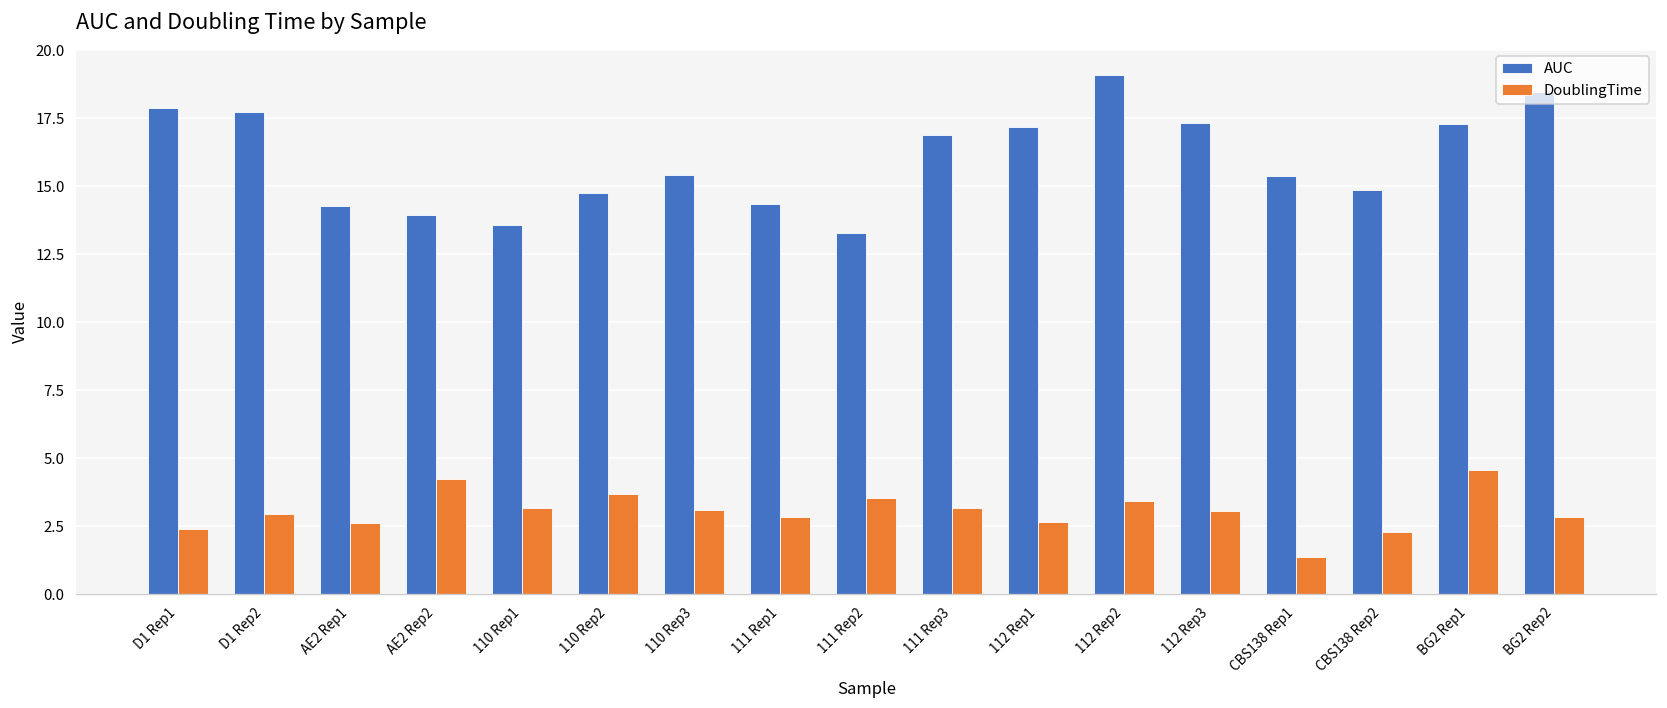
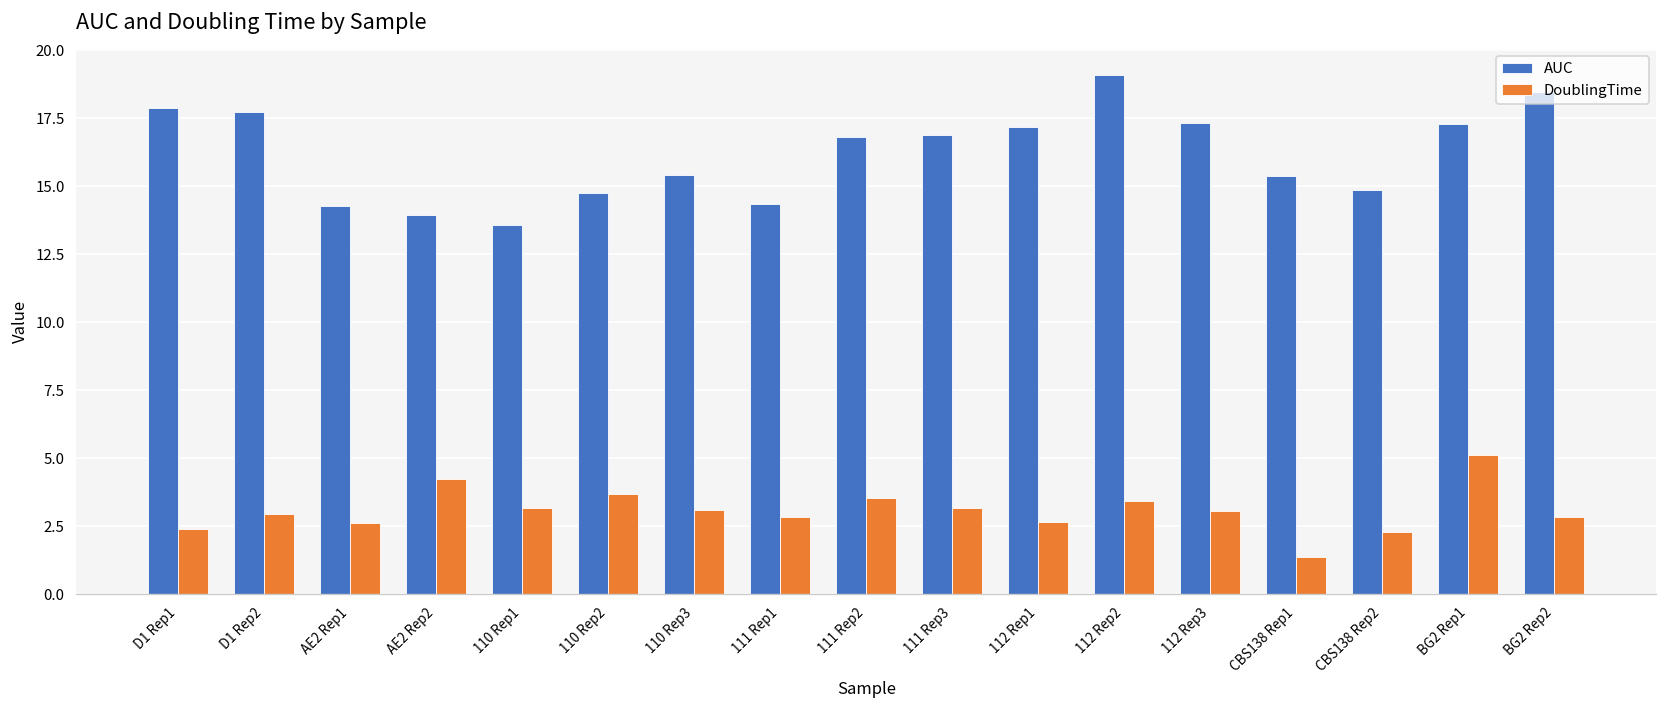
AUC, 111 Rep2: 13.3 -> 16.8
DoublingTime, BG2 Rep1: 4.6 -> 5.1
